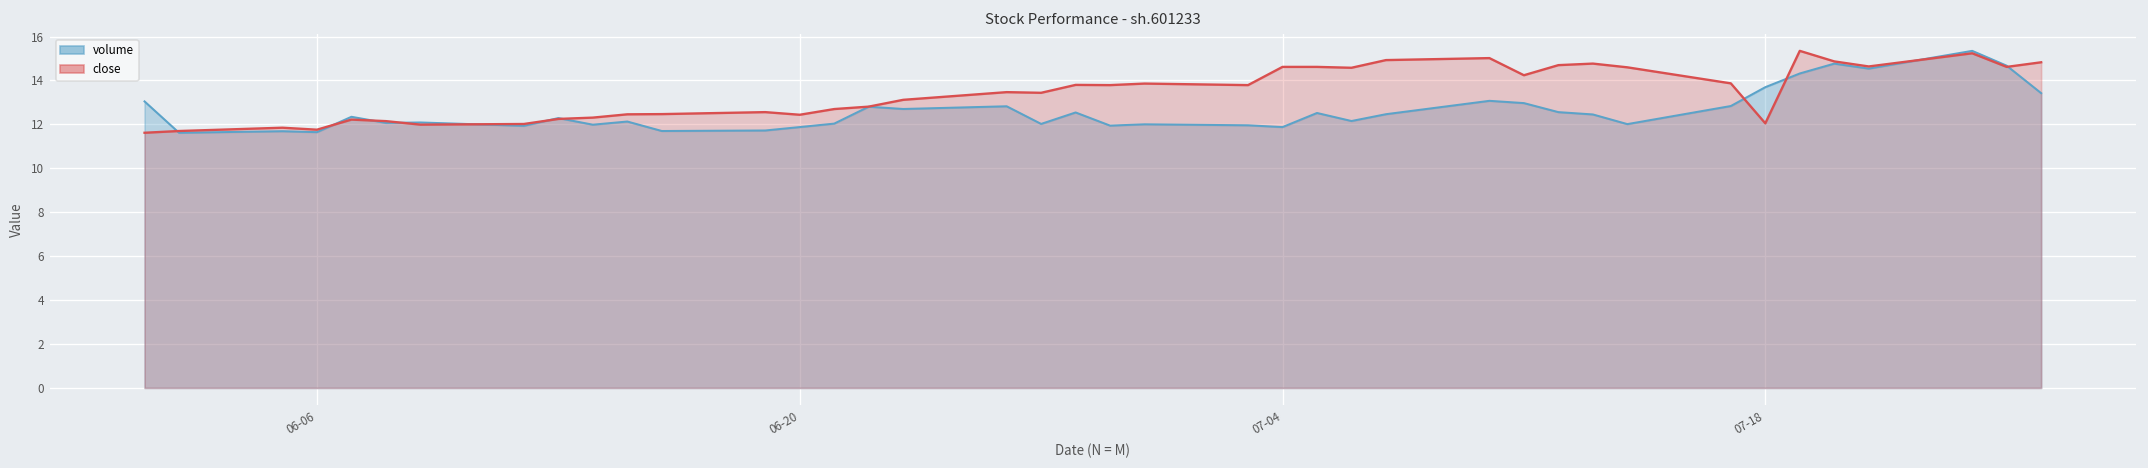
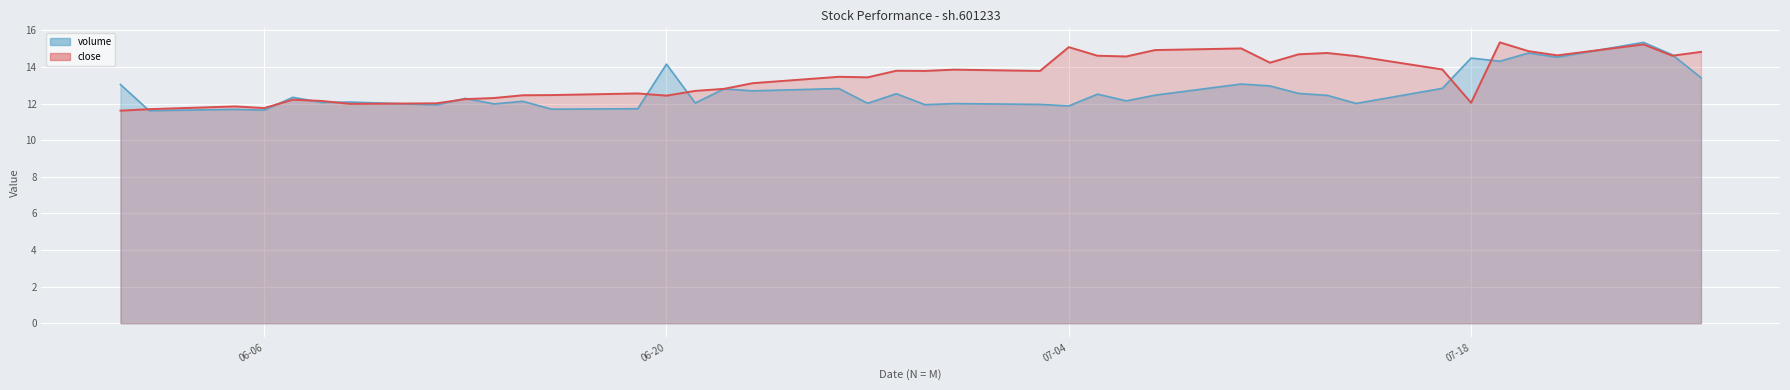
volume, 06-20: 11.9 -> 14.2
close, 07-04: 14.6 -> 15.1
volume, 07-18: 13.7 -> 14.5
